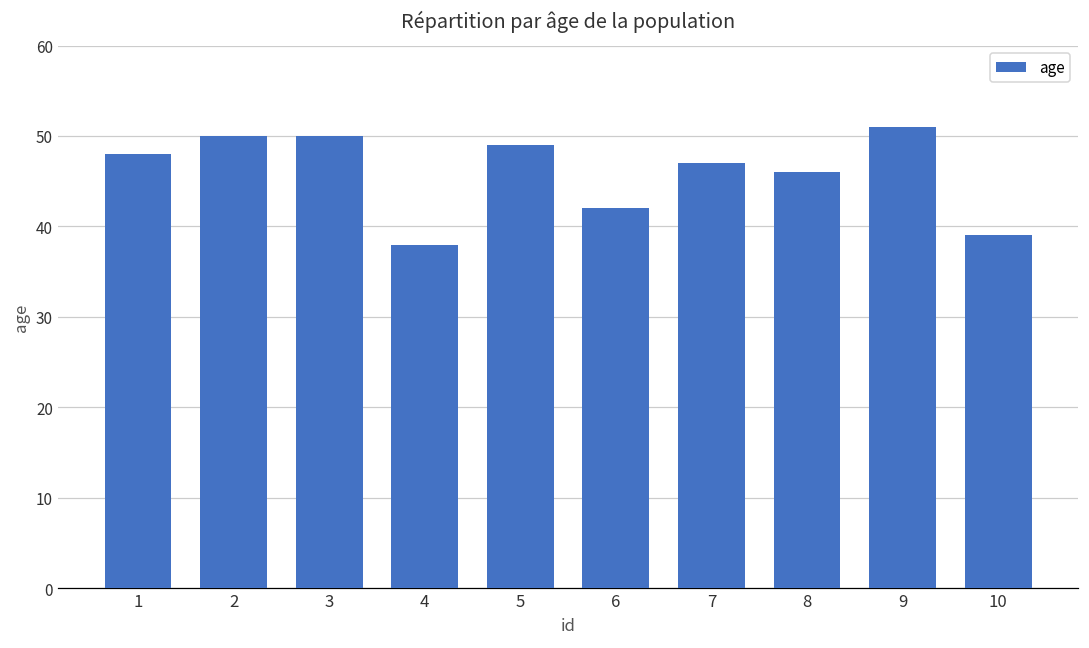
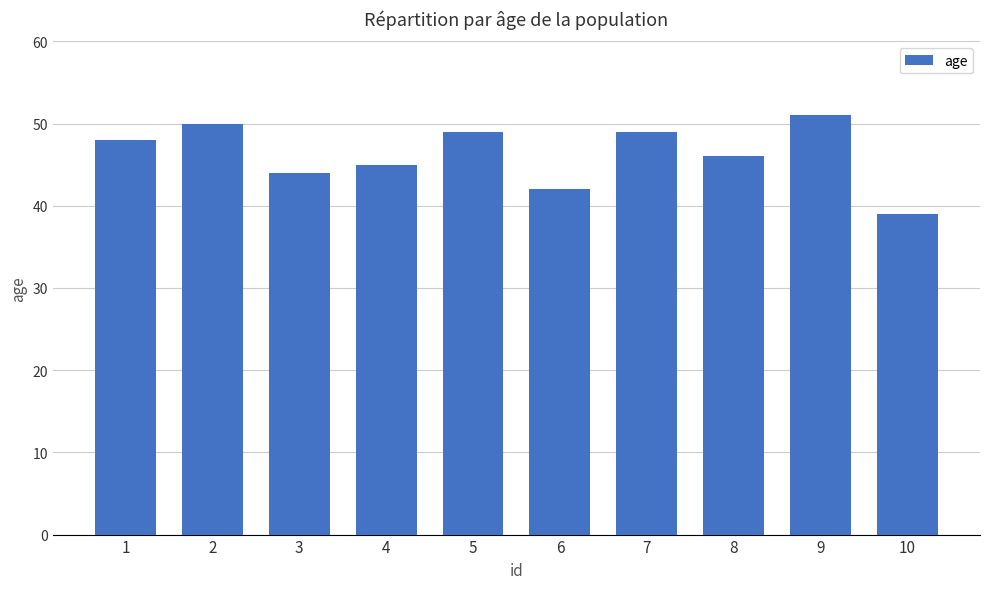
3: 50 -> 44
4: 38 -> 45
7: 47 -> 49
